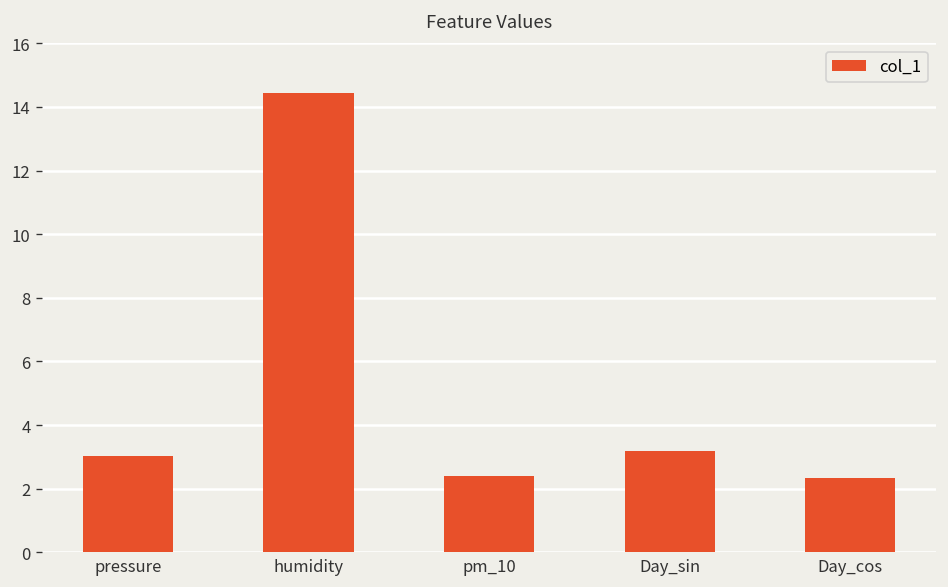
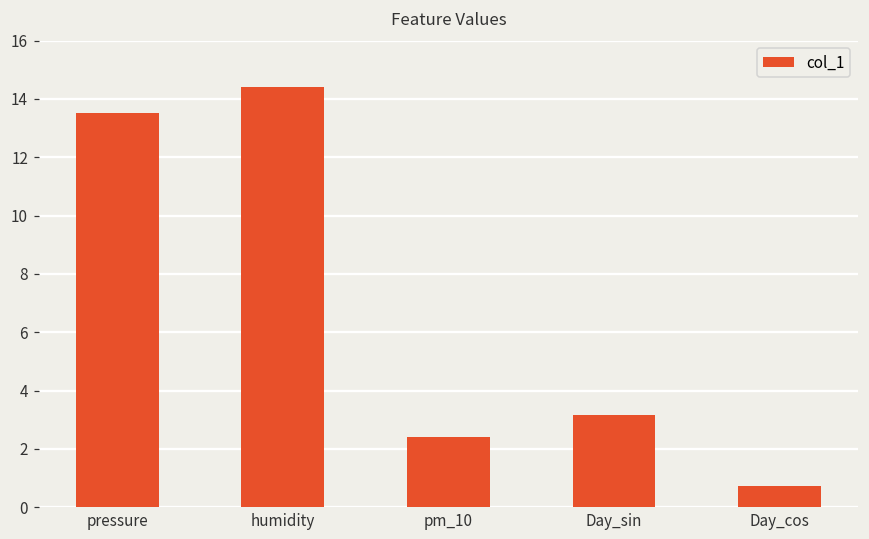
pressure: 3.0 -> 13.5
Day_cos: 2.4 -> 0.7
